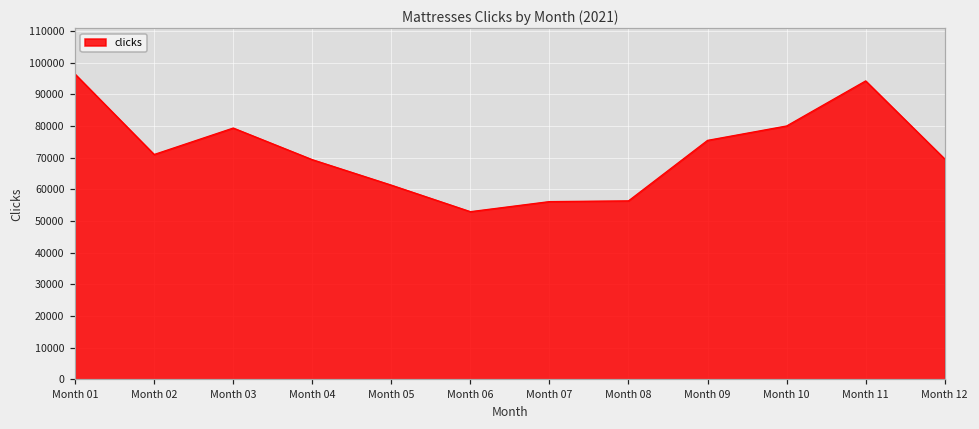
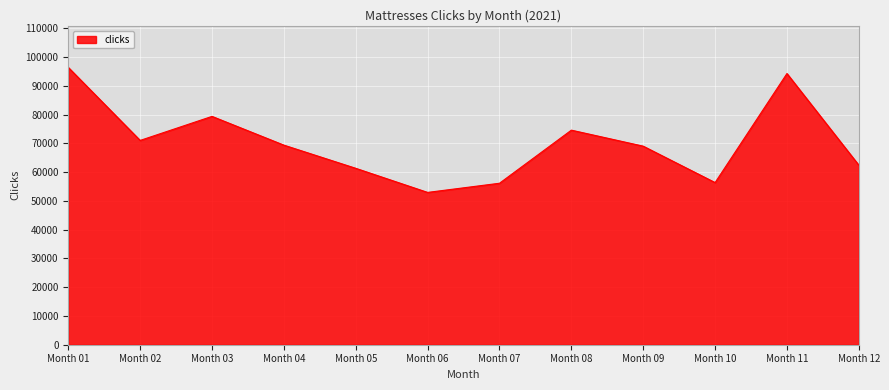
Month 08: 56000 -> 75000
Month 09: 75000 -> 69000
Month 10: 80000 -> 56000
Month 12: 70000 -> 62000
